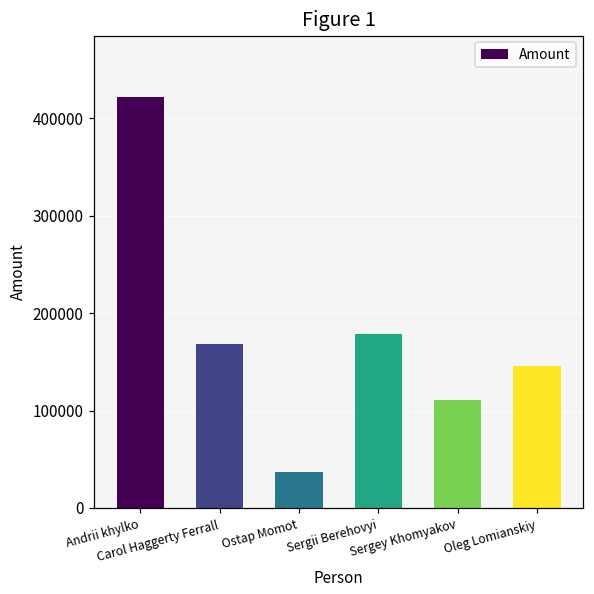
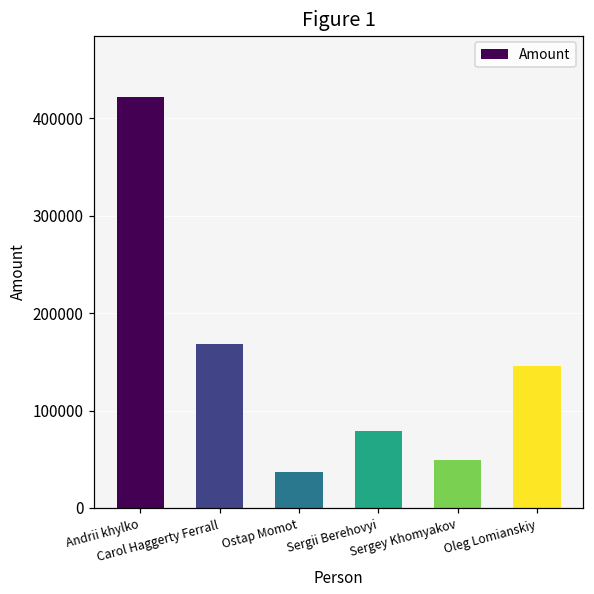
Sergii Berehovyi: 180000 -> 80000
Sergey Khomyakov: 110000 -> 50000
